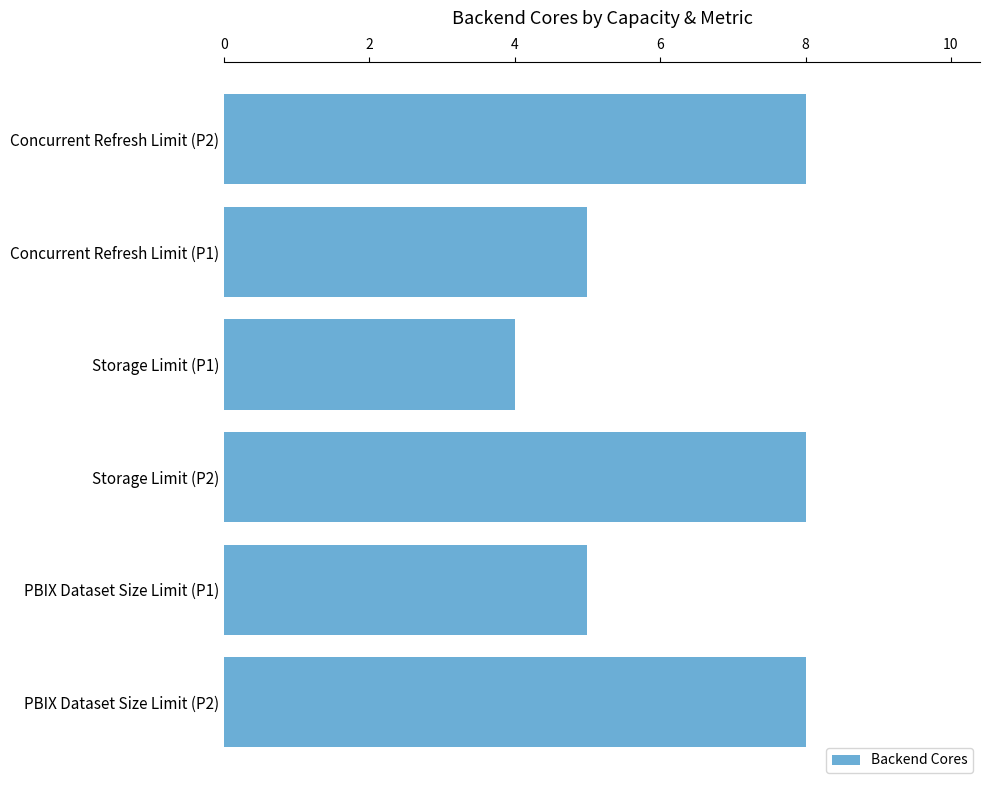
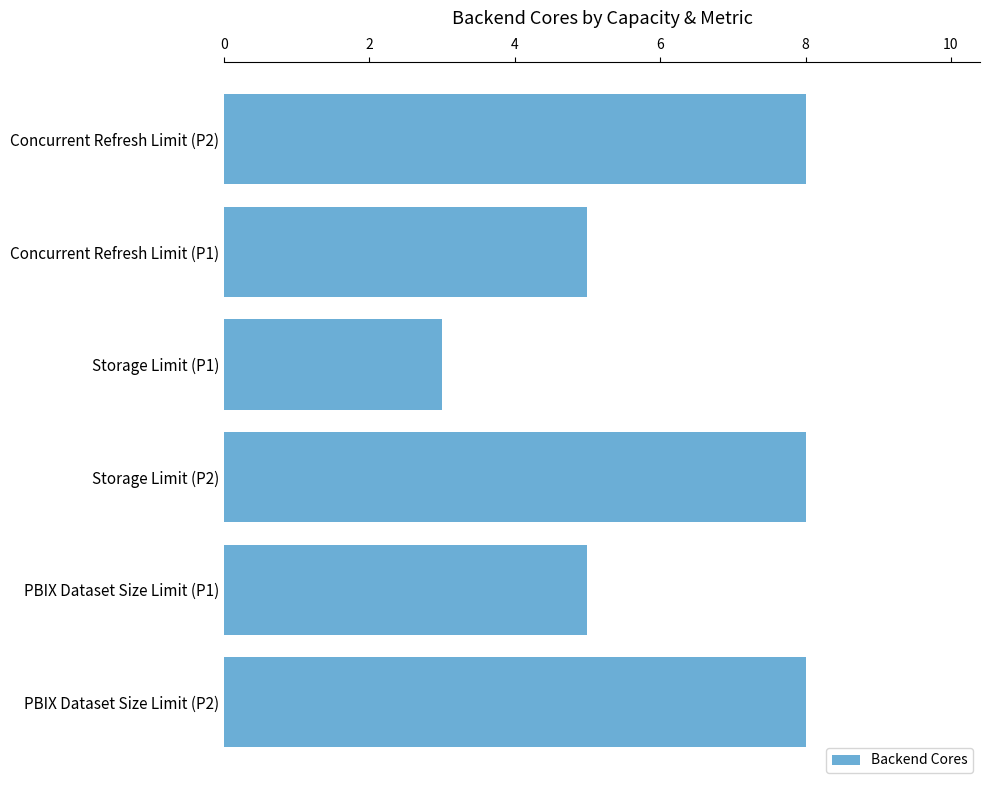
Storage Limit (P1): 4 -> 3
